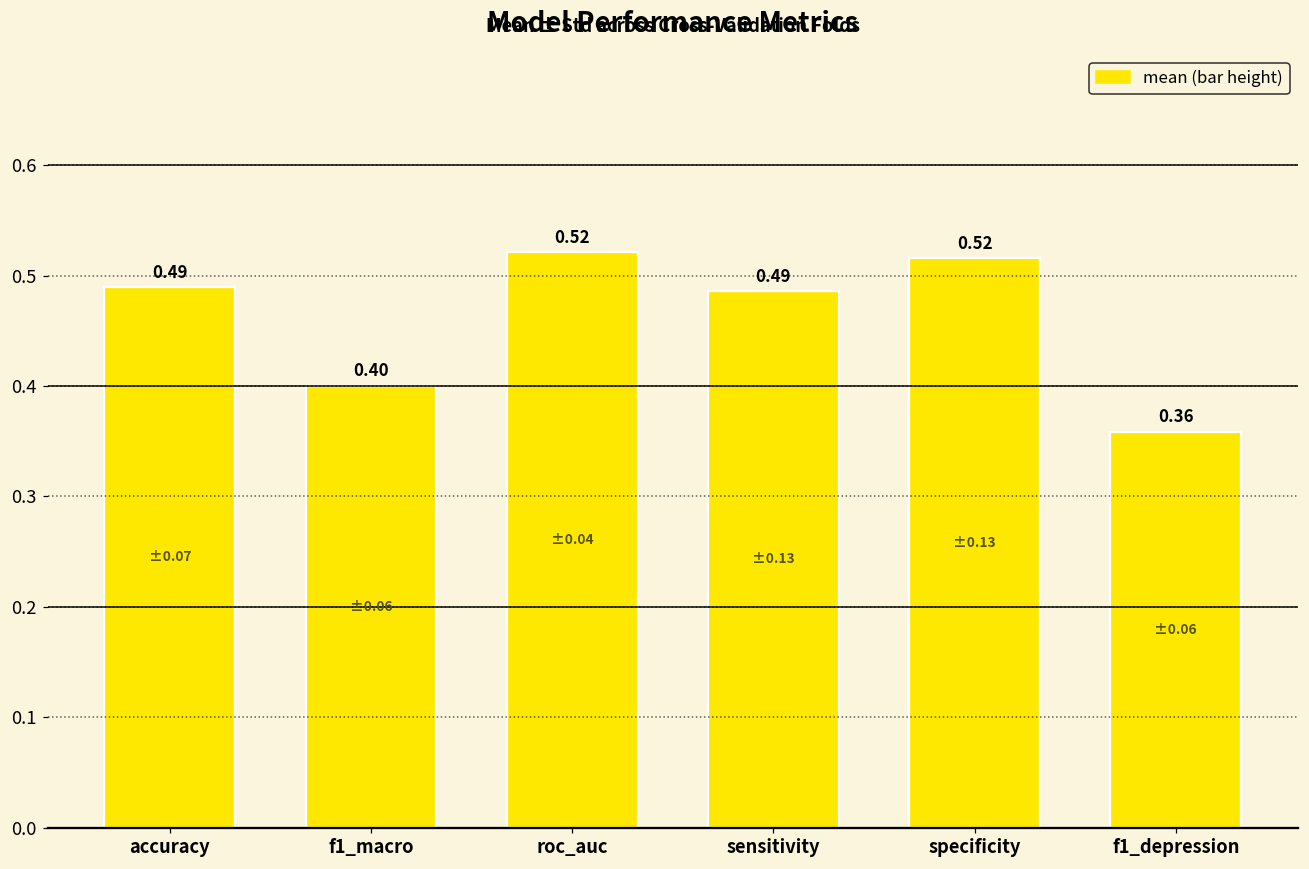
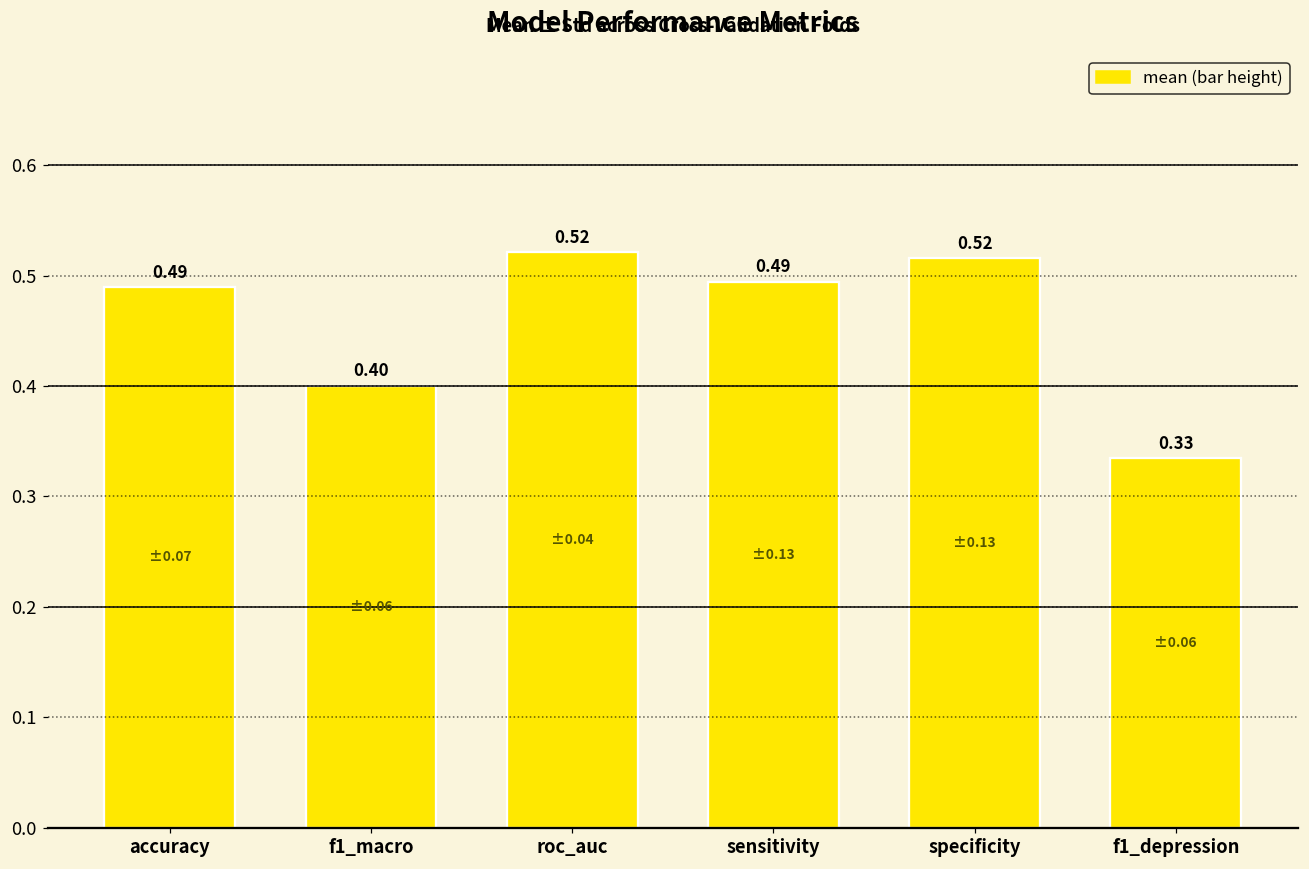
sensitivity: 0.486 -> 0.494
f1_depression: 0.36 -> 0.33
